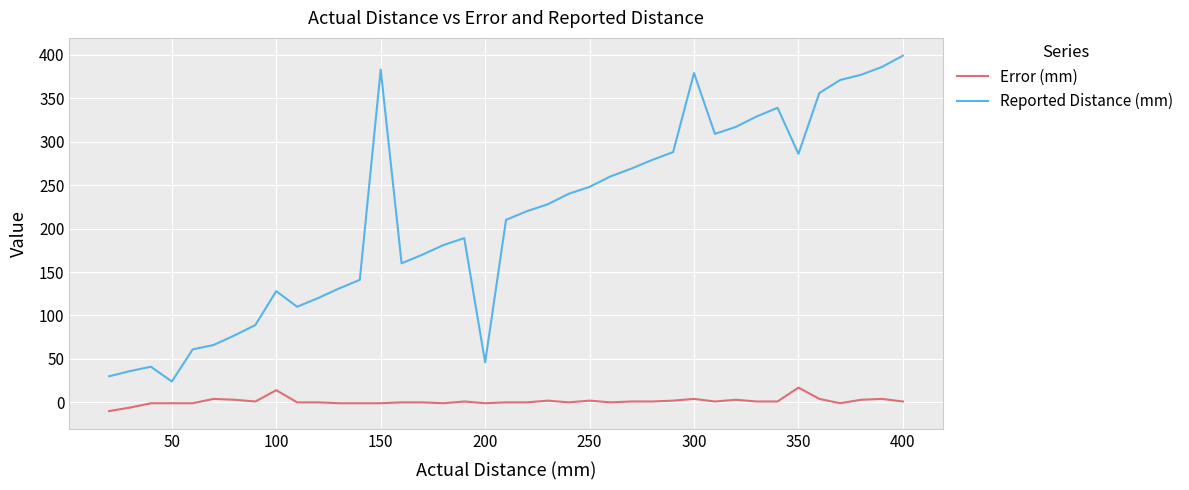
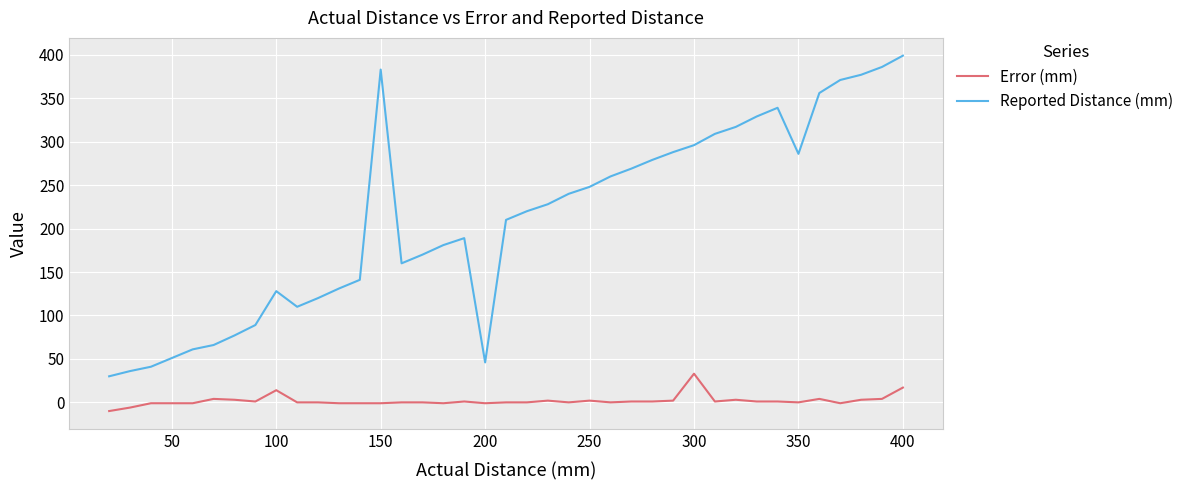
Reported Distance (mm), 50: 20 -> 50
Error (mm), 300: 0 -> 30
Reported Distance (mm), 300: 380 -> 300
Error (mm), 350: 20 -> 0
Error (mm), 400: 0 -> 20
